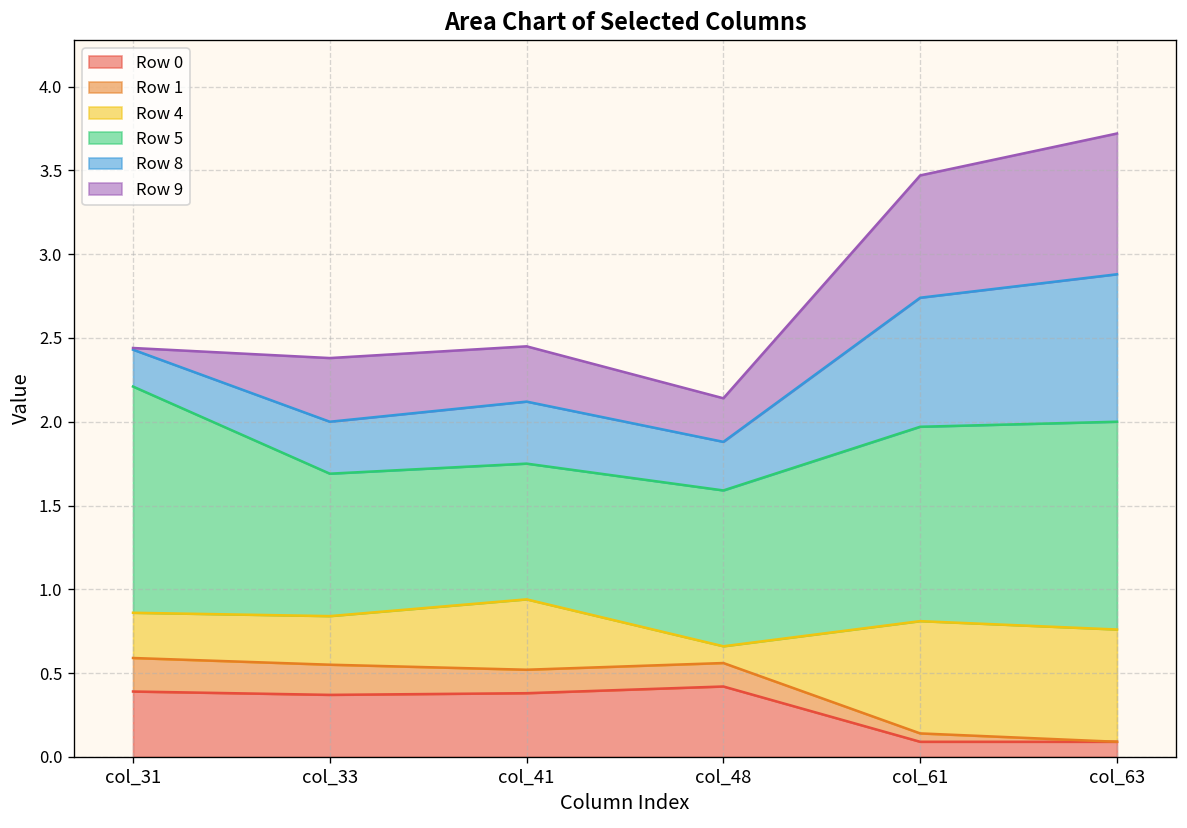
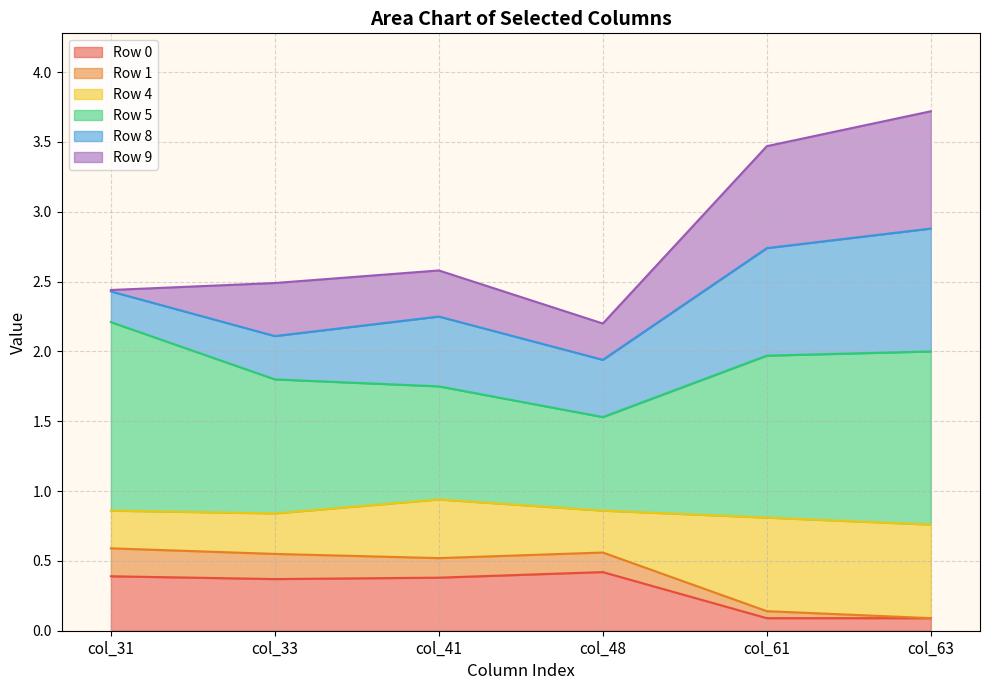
Row 5, col_33: 0.85 -> 0.96
Row 8, col_41: 0.37 -> 0.50
Row 4, col_48: 0.1 -> 0.3
Row 5, col_48: 0.93 -> 0.67
Row 8, col_48: 0.29 -> 0.41
